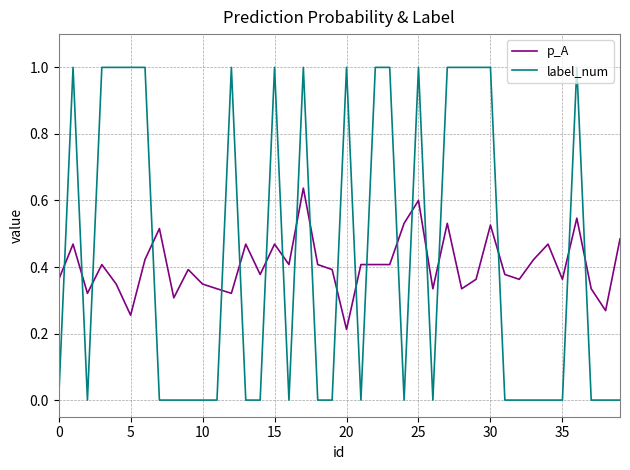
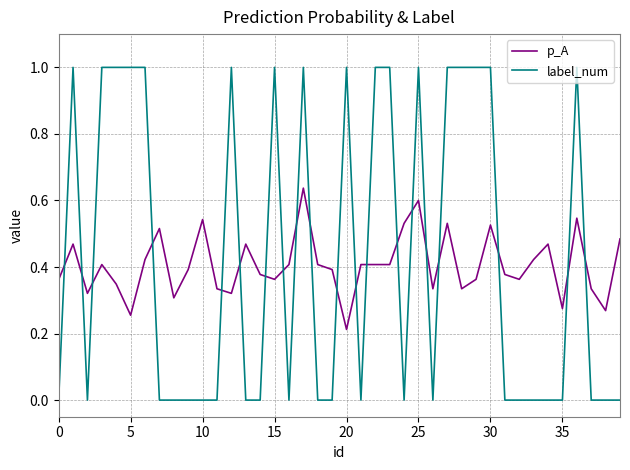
p_A, 10: 0.35 -> 0.54
p_A, 15: 0.47 -> 0.36
p_A, 35: 0.36 -> 0.28
